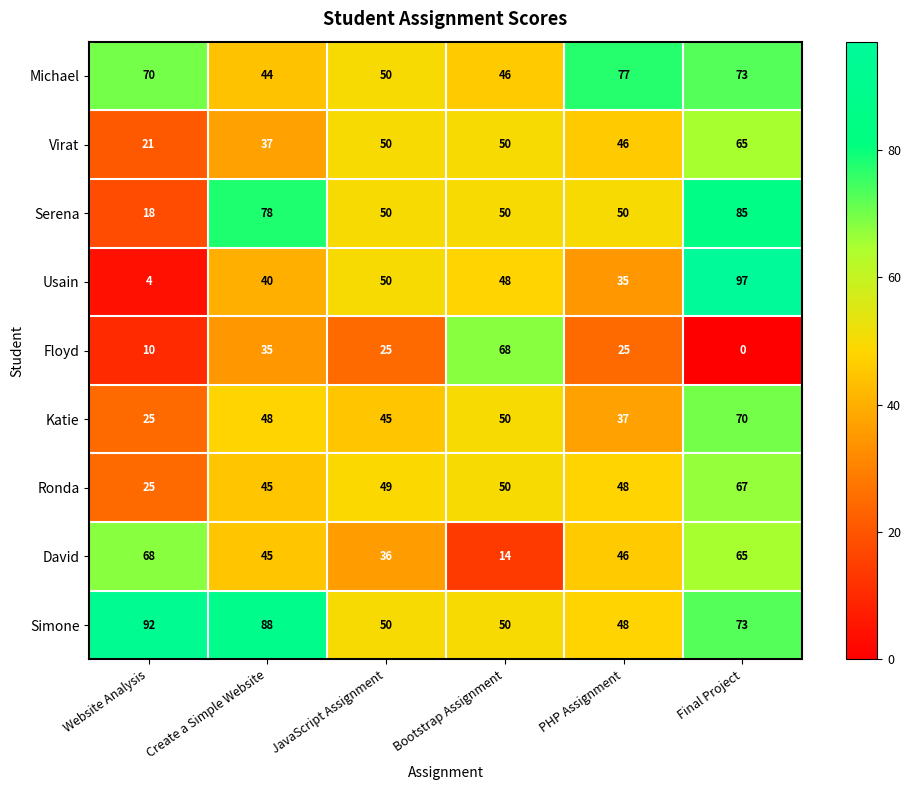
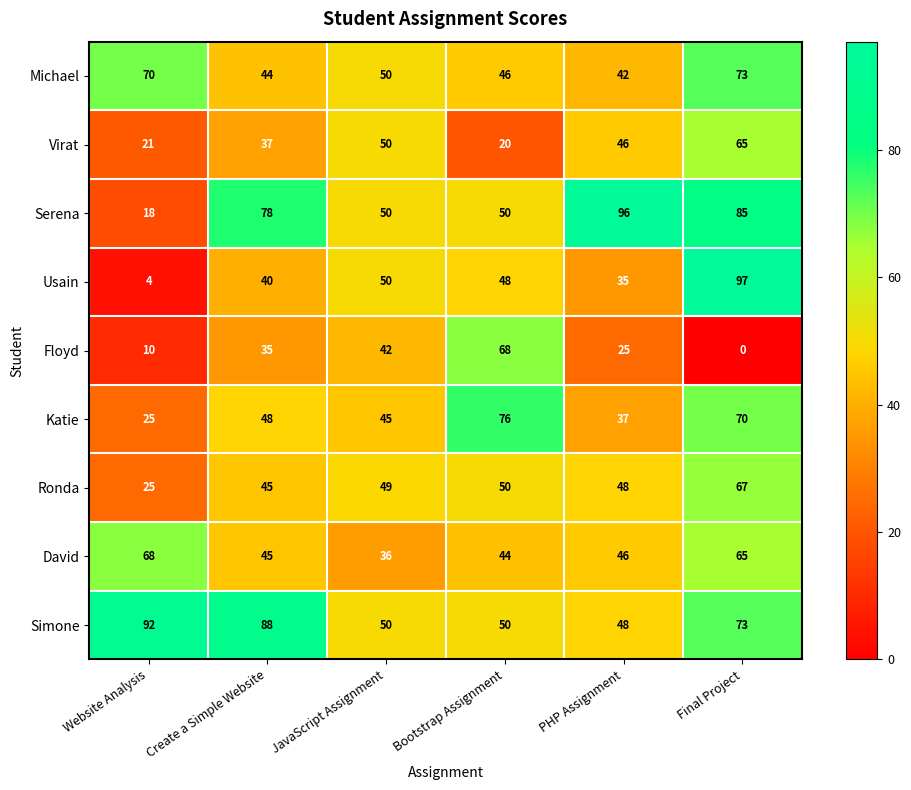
Michael, PHP Assignment: 77 -> 42
Virat, Bootstrap Assignment: 50 -> 20
Serena, PHP Assignment: 50 -> 96
Floyd, JavaScript Assignment: 25 -> 42
Katie, Bootstrap Assignment: 50 -> 76
David, Bootstrap Assignment: 14 -> 44
